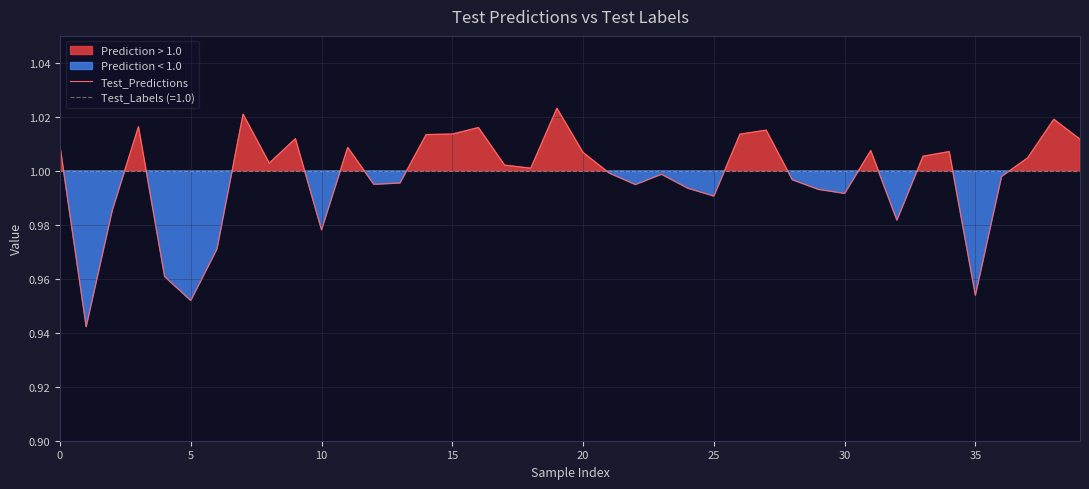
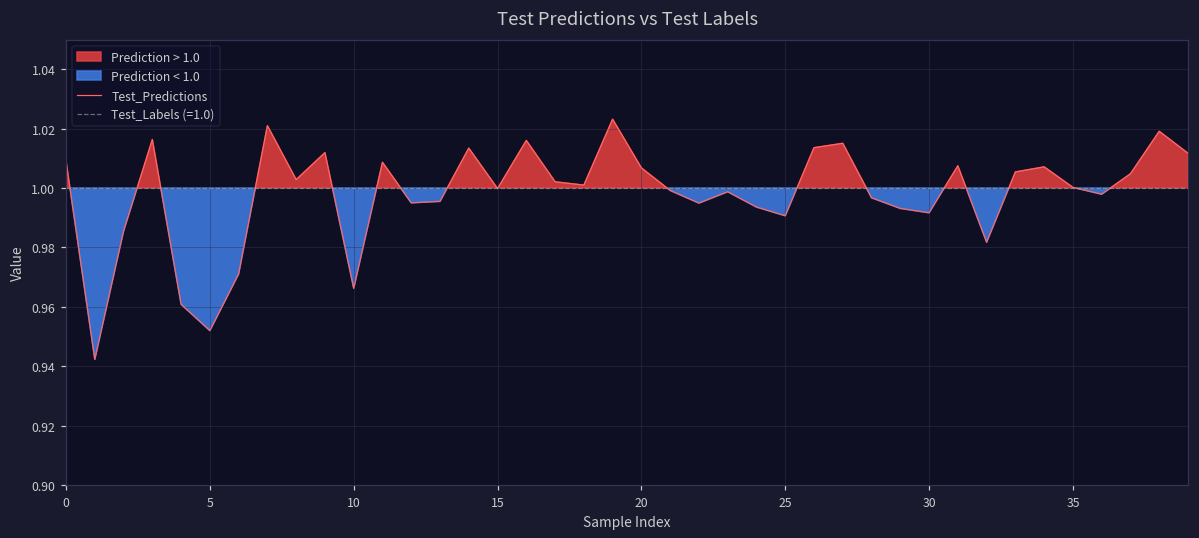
10: 0.978 -> 0.966
15: 1.014 -> 1.000
35: 0.954 -> 1.000
